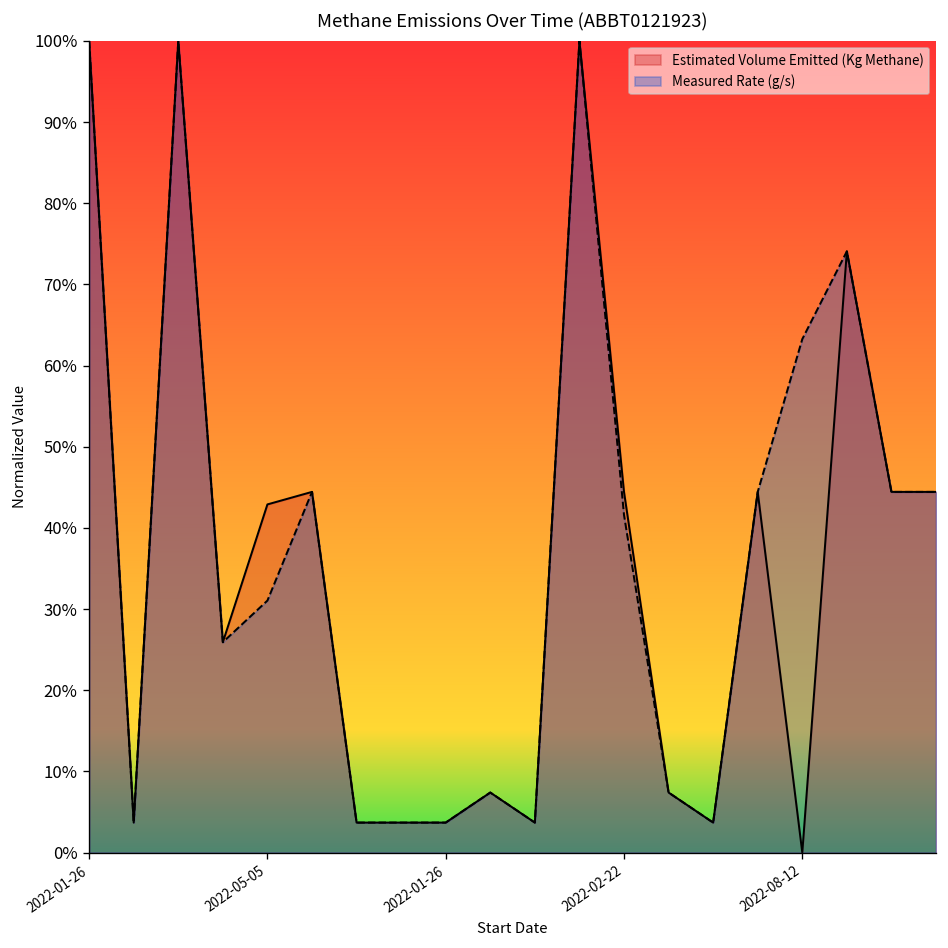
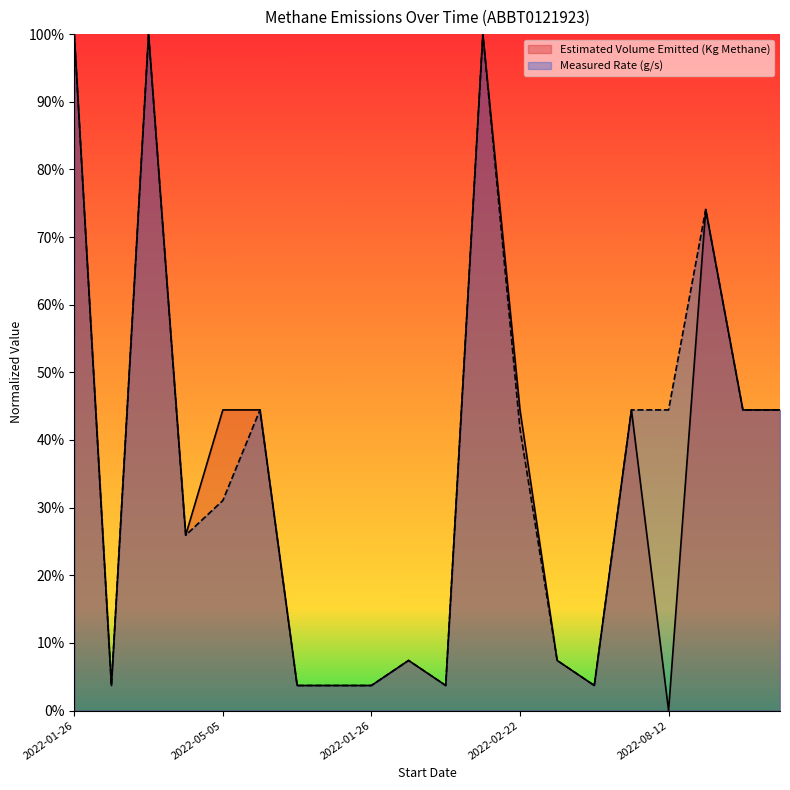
Estimated Volume Emitted (Kg Methane), 2022-05-05: 43% -> 44%
Measured Rate (g/s), 2022-08-12: 63% -> 44%
